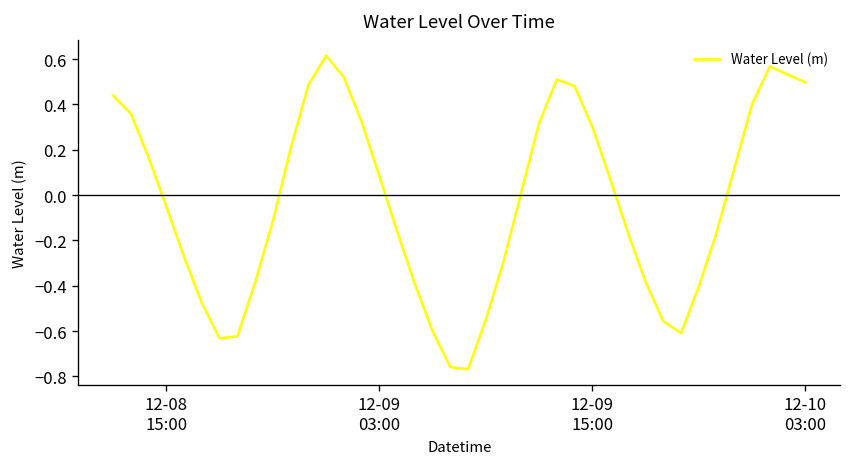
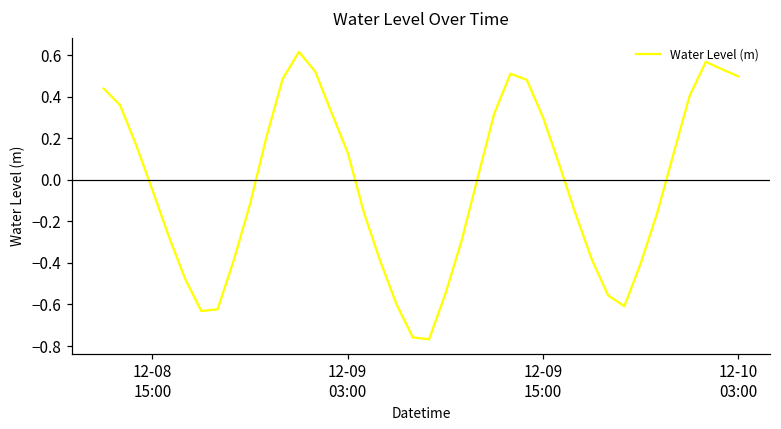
12-09 03:00: 0.08 -> 0.13
